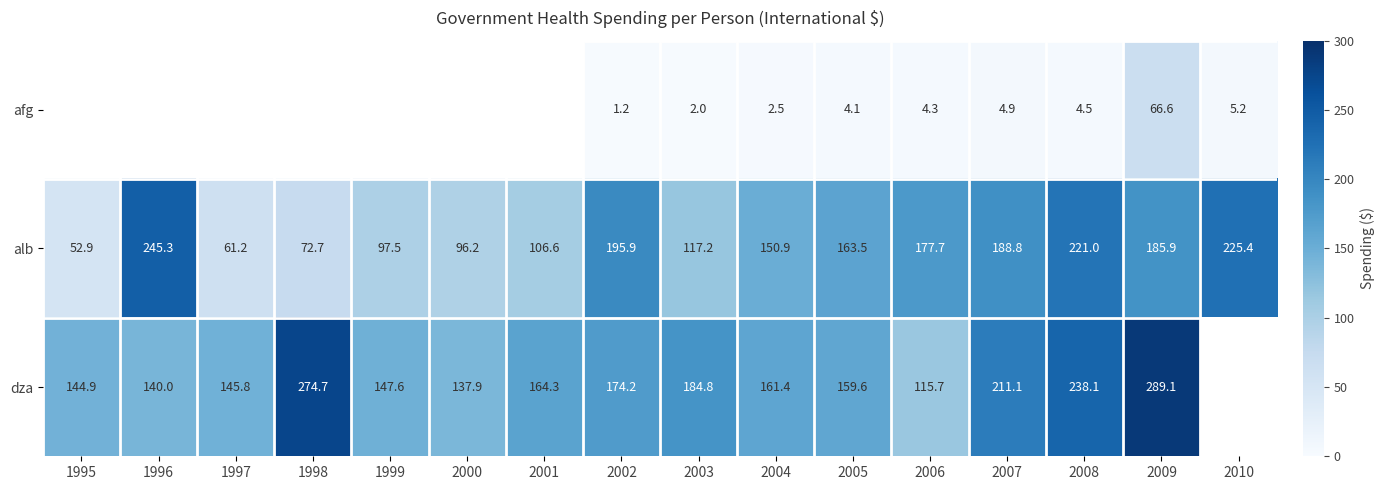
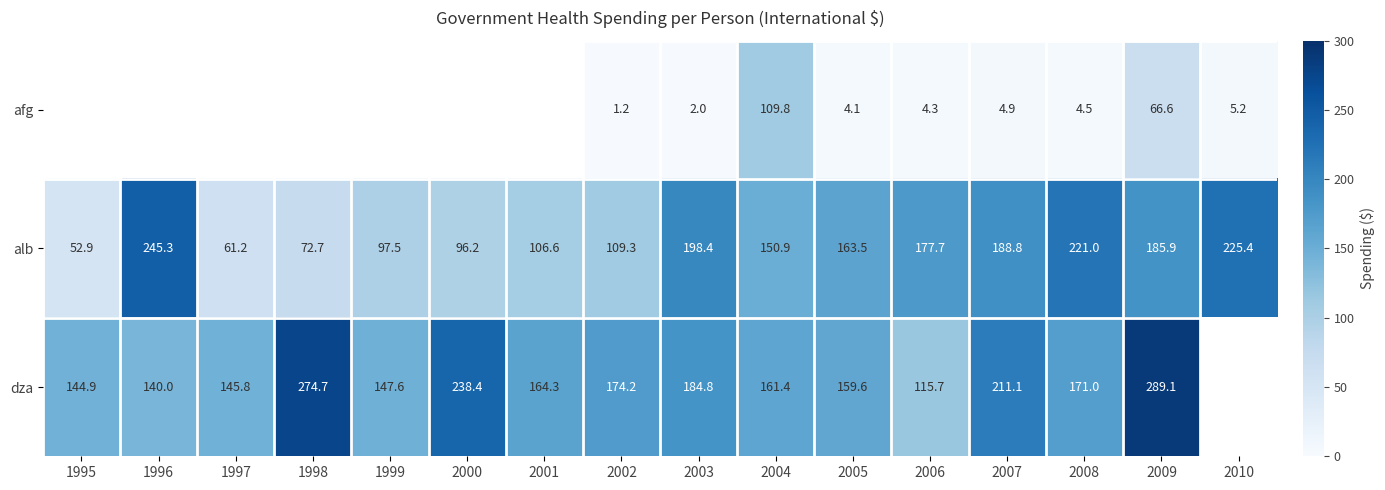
afg, 2004: 2.5 -> 109.8
alb, 2002: 195.9 -> 109.3
alb, 2003: 117.2 -> 198.4
dza, 2000: 137.9 -> 238.4
dza, 2008: 238.1 -> 171.0
